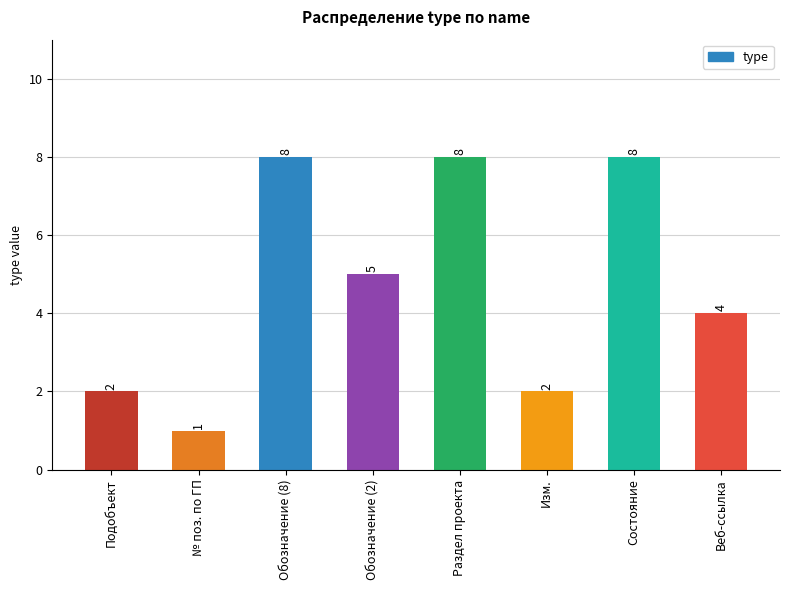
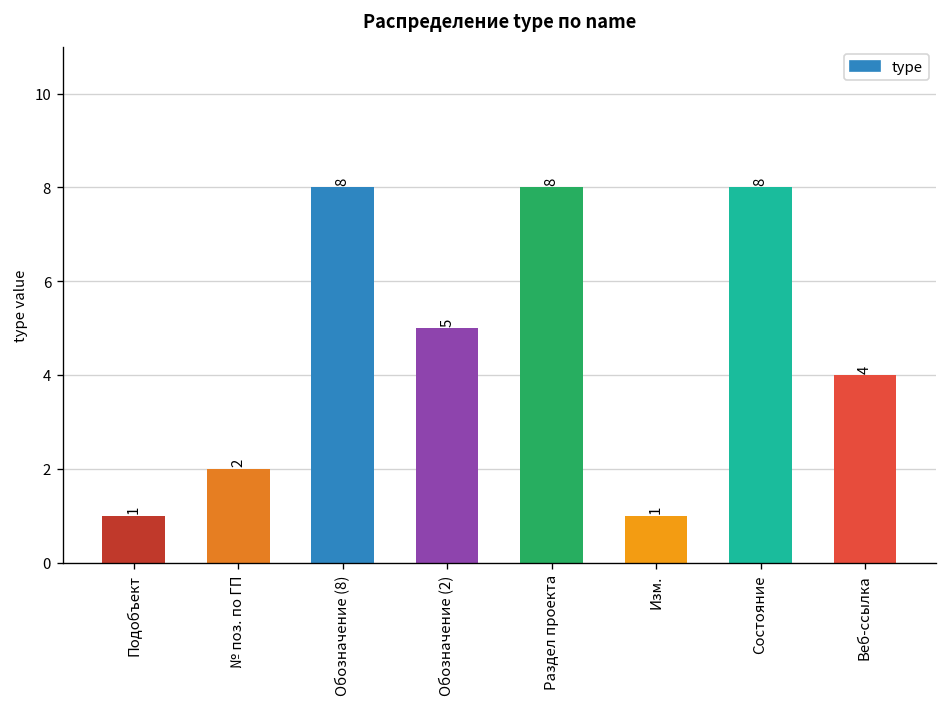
Подобъект: 2 -> 1
№ поз. по ГП: 1 -> 2
Изм.: 2 -> 1
